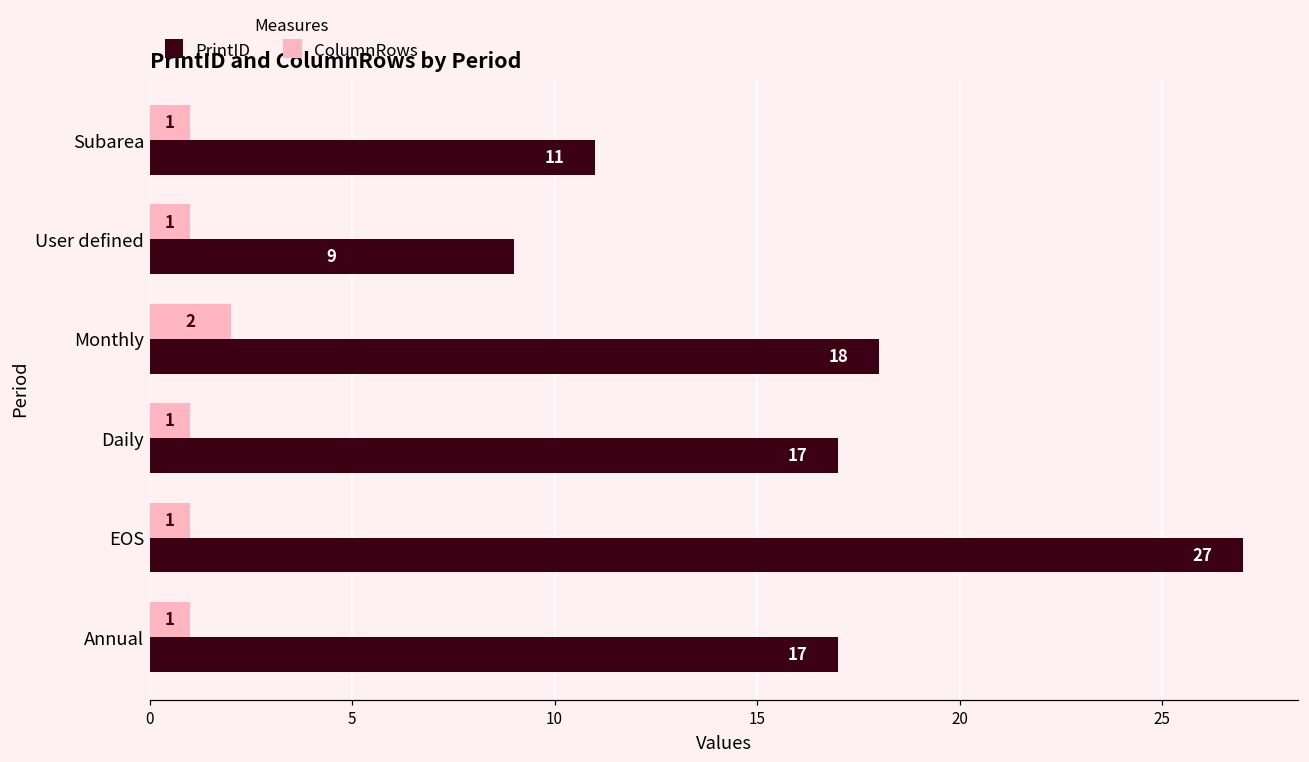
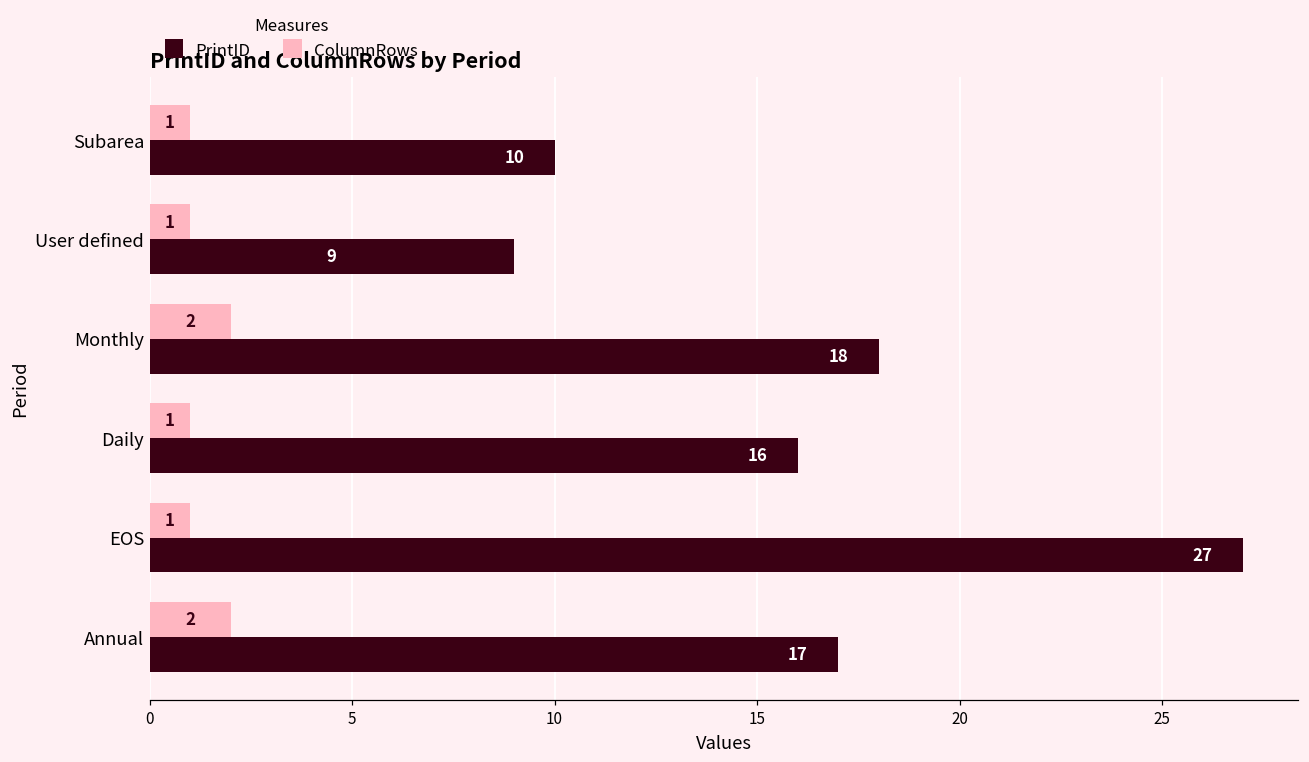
PrintID, Subarea: 11 -> 10
PrintID, Daily: 17 -> 16
ColumnRows, Annual: 1 -> 2
